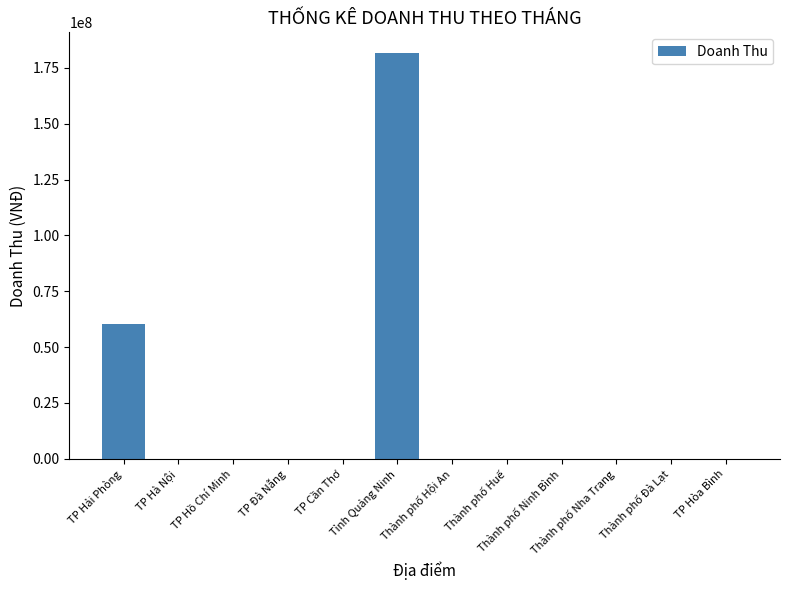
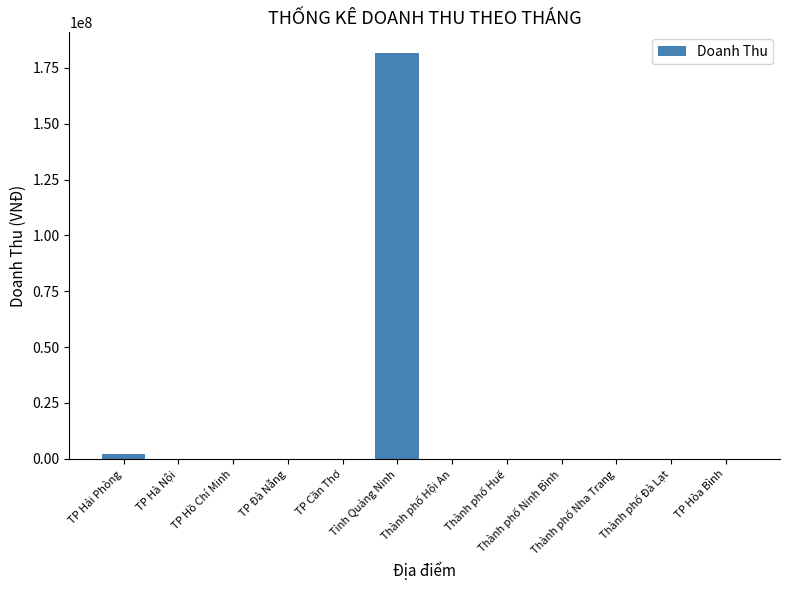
TP Hải Phòng: 60000000 -> 2000000
